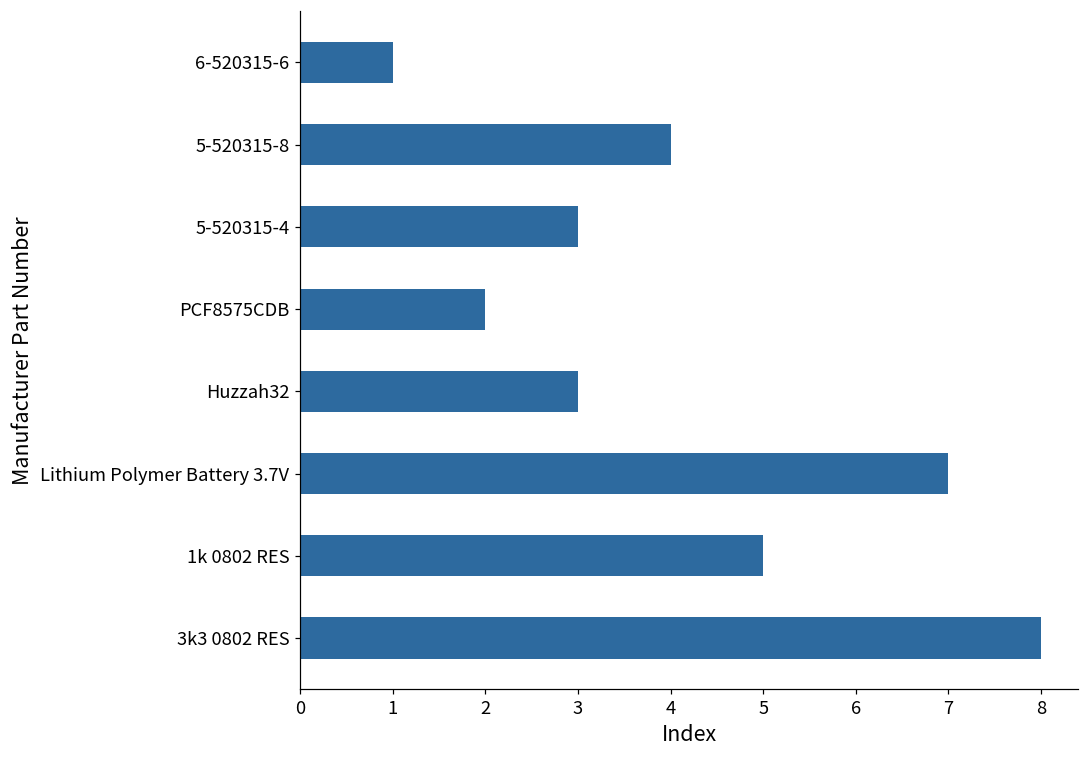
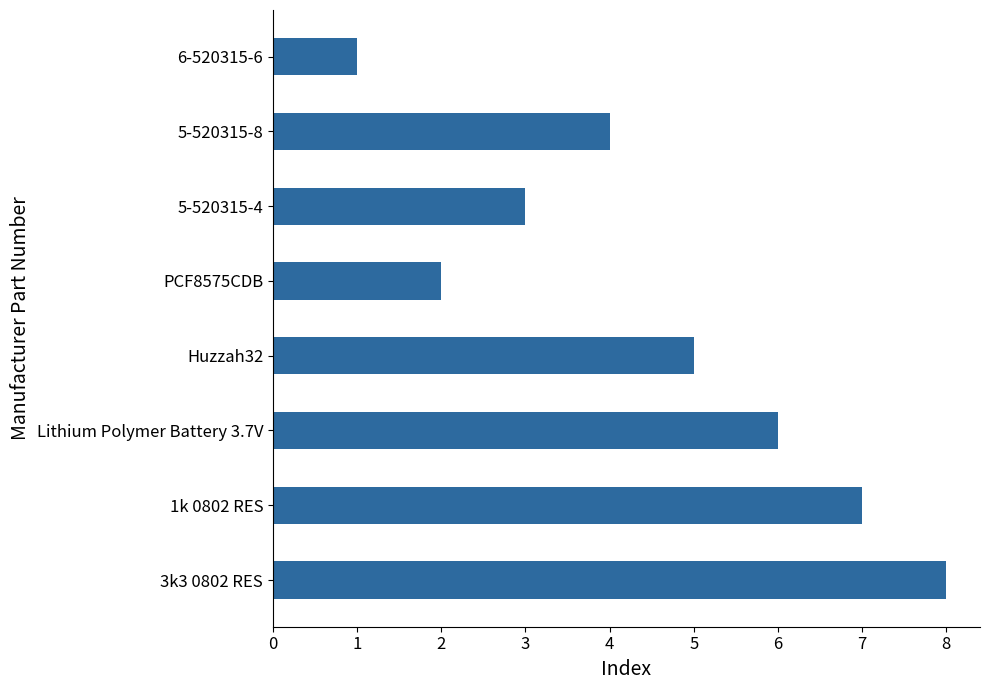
Huzzah32: 3 -> 5
Lithium Polymer Battery 3.7V: 7 -> 6
1k 0802 RES: 5 -> 7
